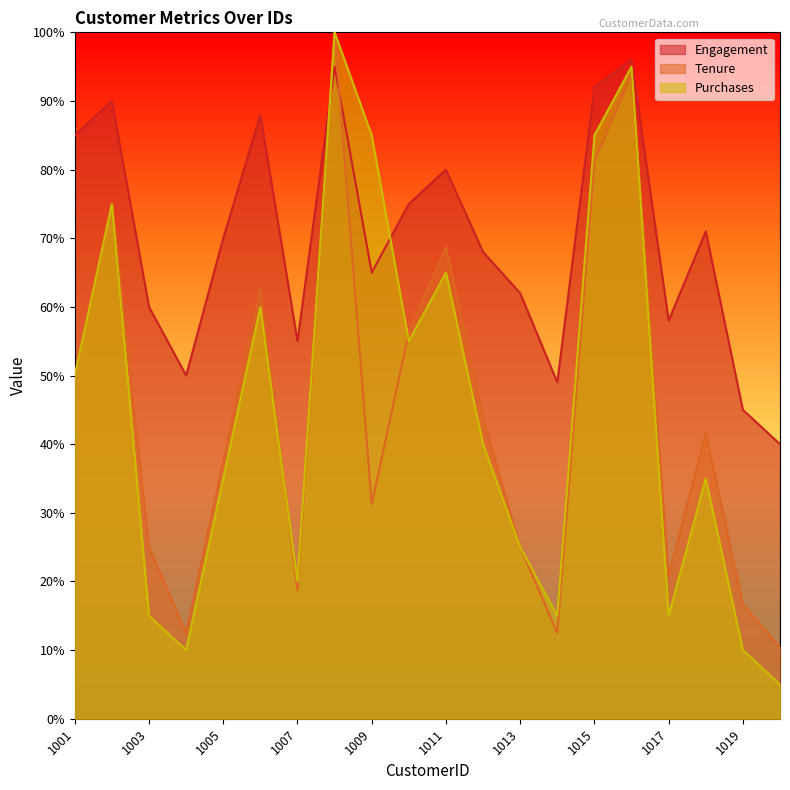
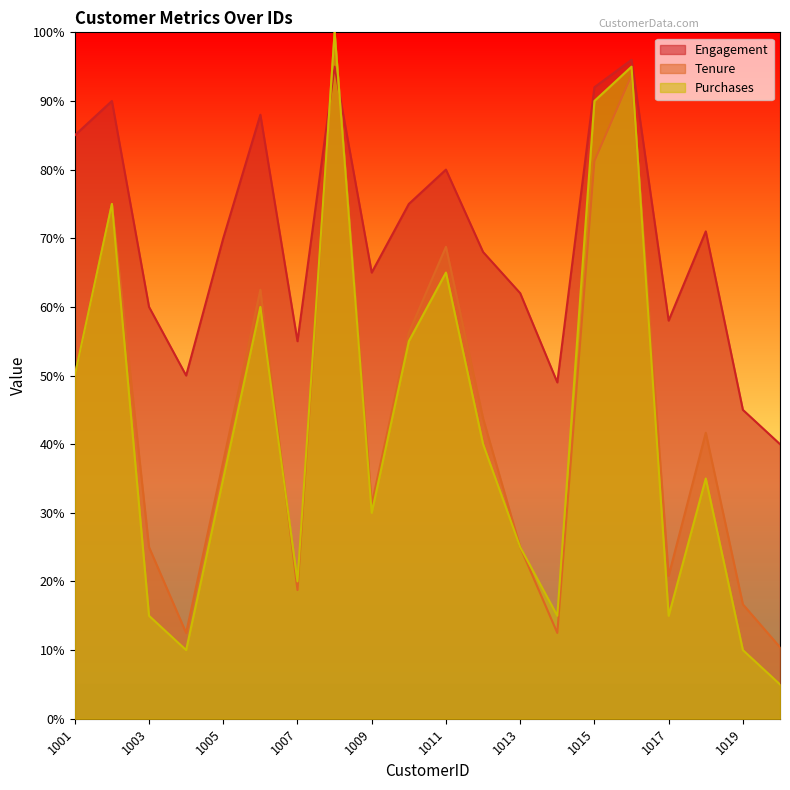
Purchases, 1009: 85% -> 30%
Purchases, 1015: 85% -> 90%
